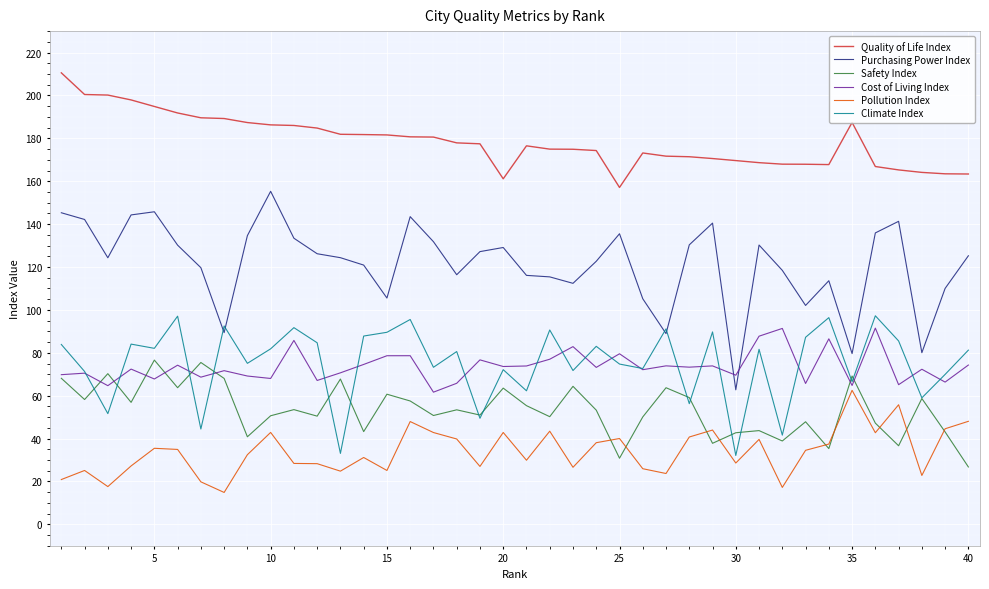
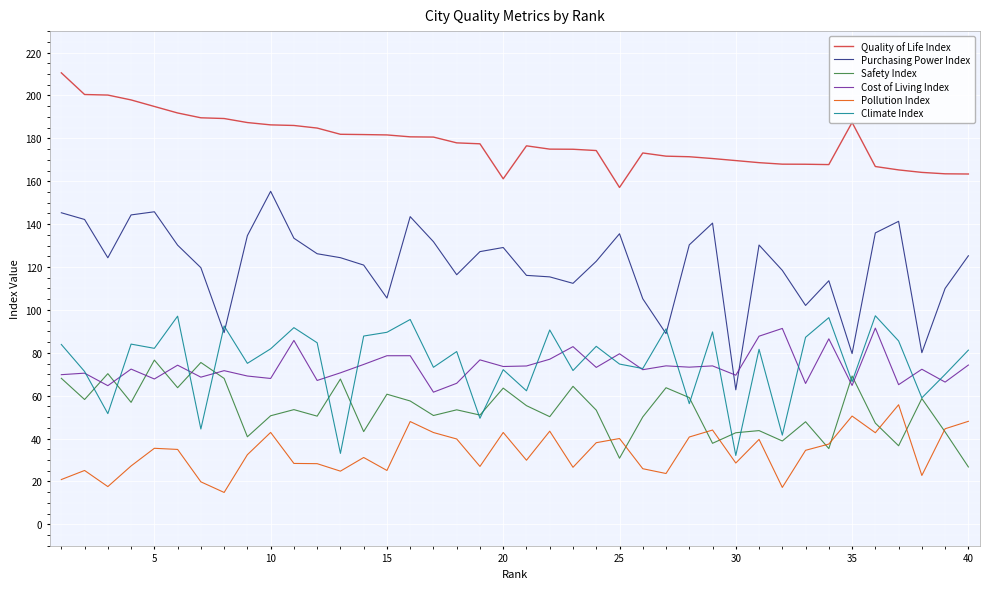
Pollution Index, 35: 63 -> 51
